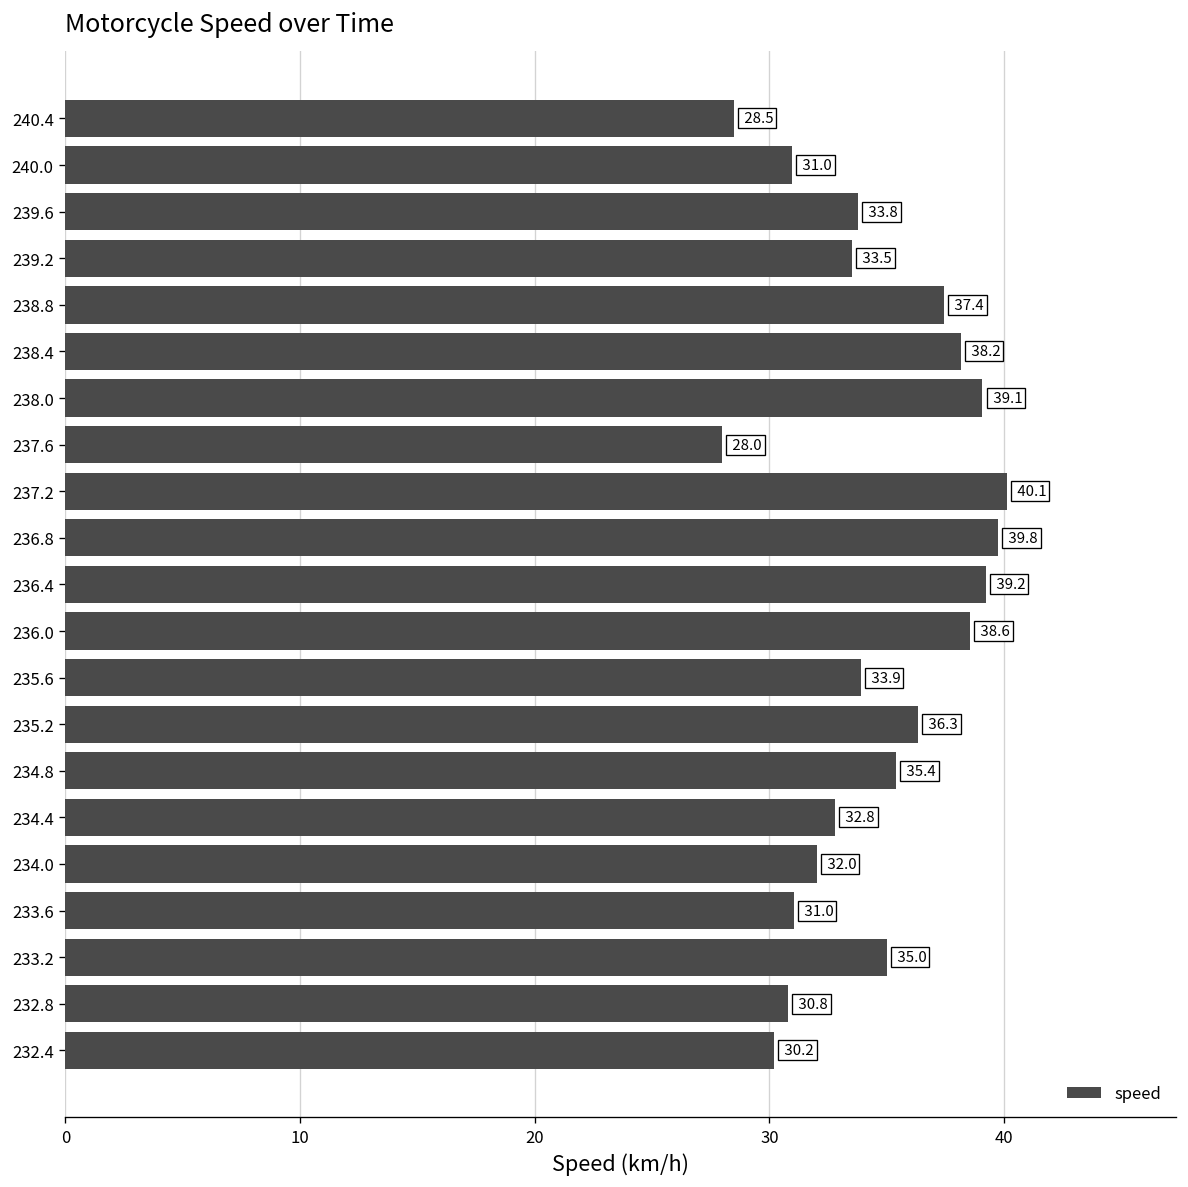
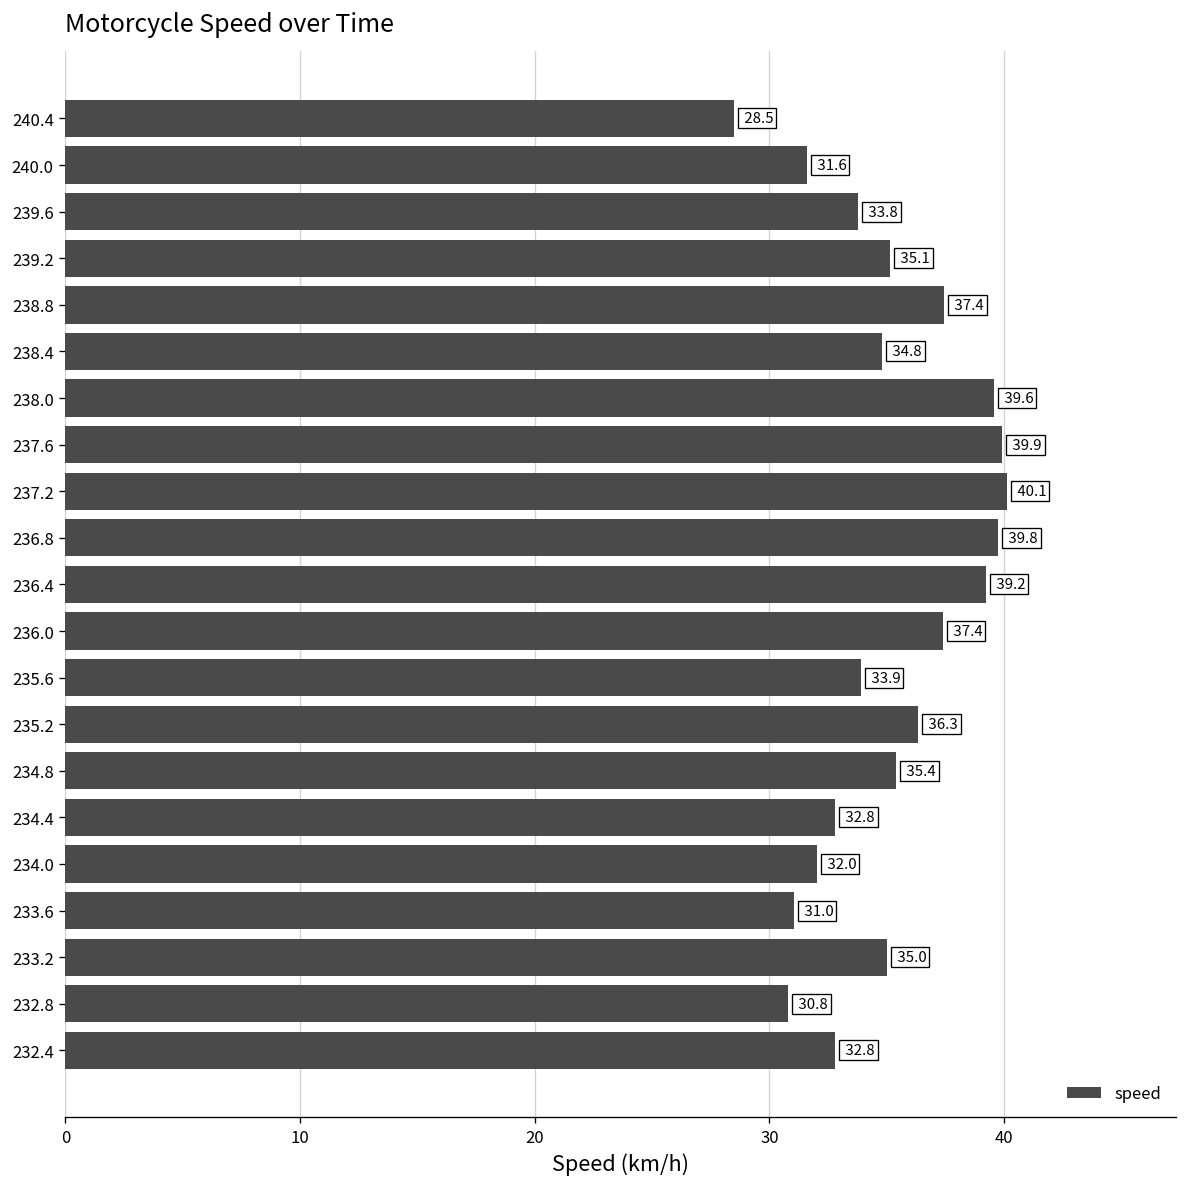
240.0: 31.0 -> 31.6
239.2: 33.5 -> 35.1
238.4: 38.2 -> 34.8
238.0: 39.1 -> 39.6
237.6: 28.0 -> 39.9
236.0: 38.6 -> 37.4
232.4: 30.2 -> 32.8
